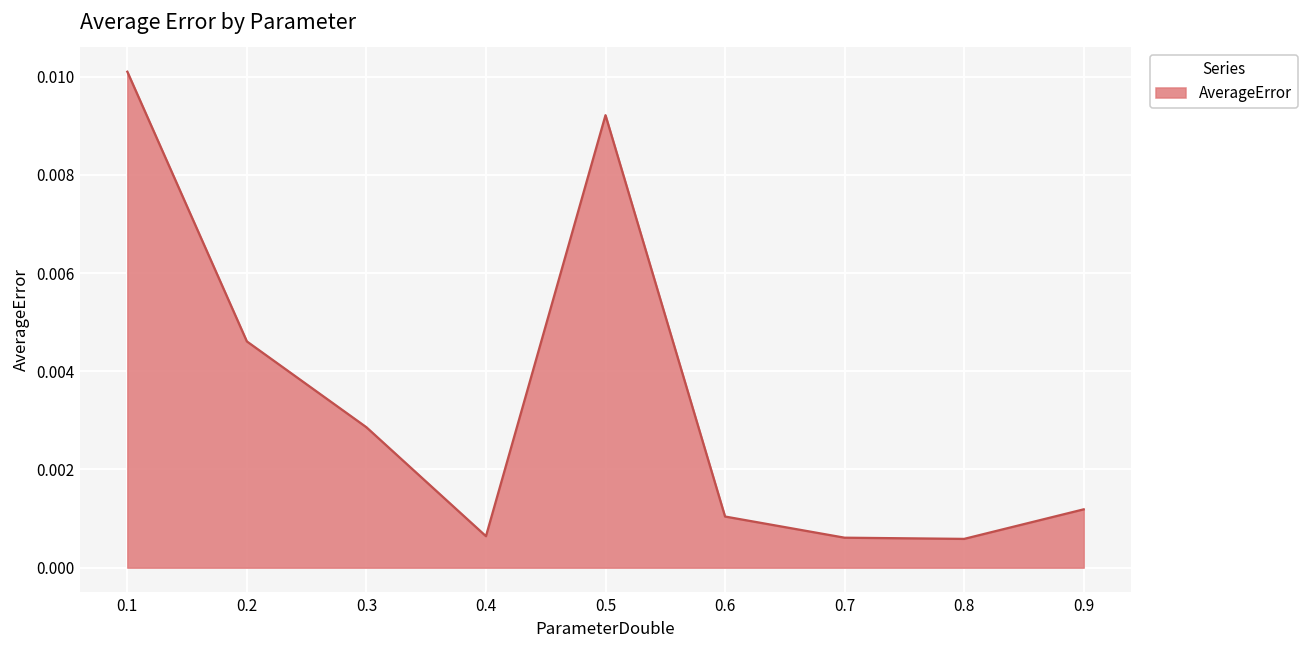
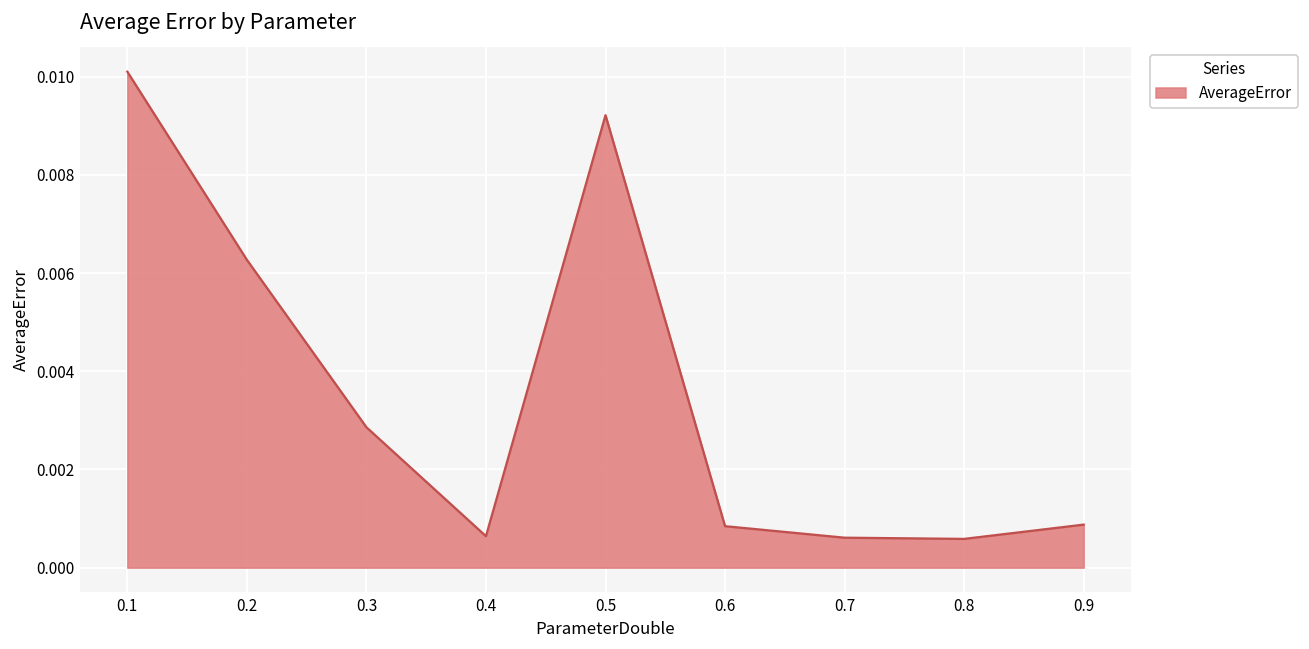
0.2: 0.0046 -> 0.0063
0.6: 0.0010 -> 0.0008
0.9: 0.0012 -> 0.0009
